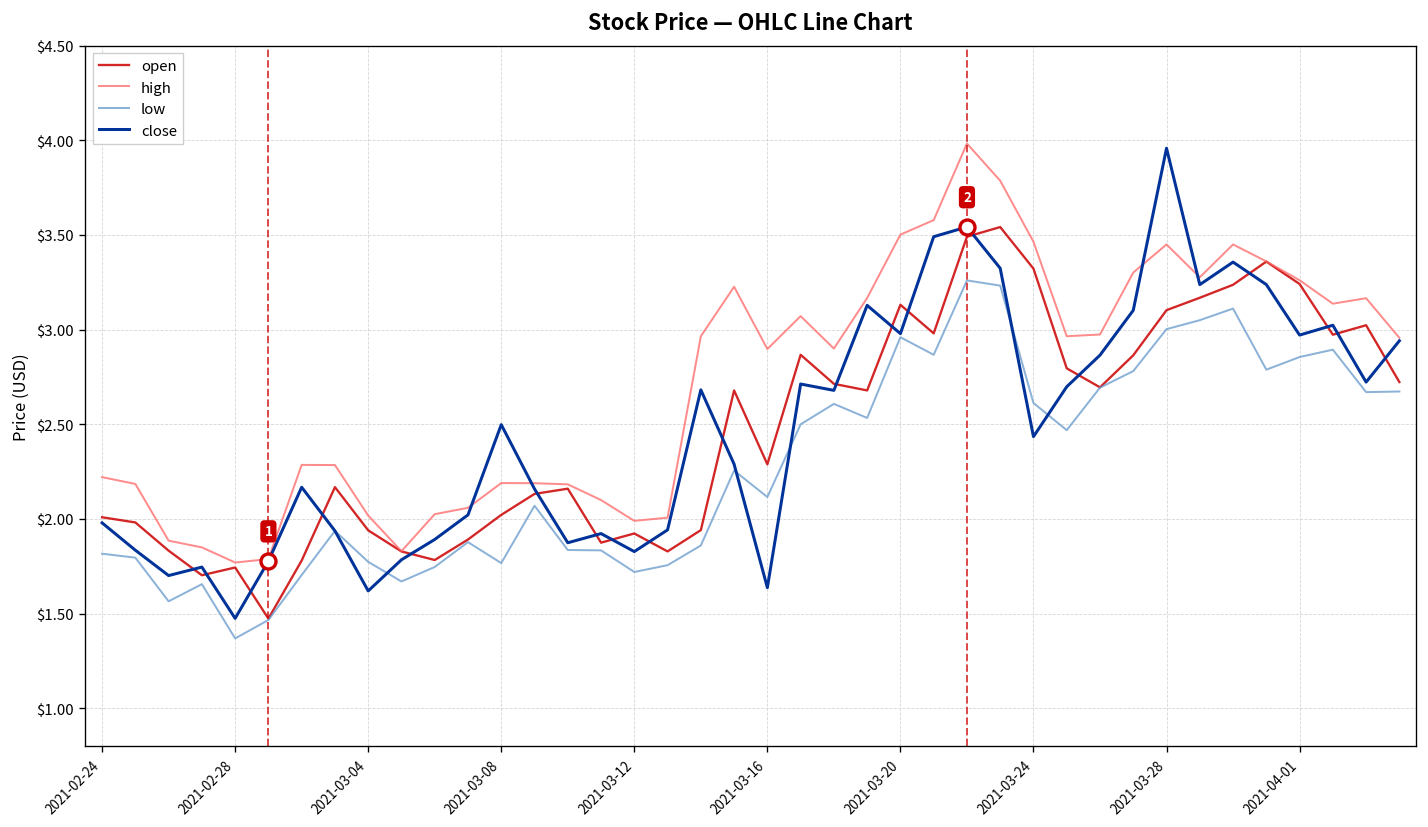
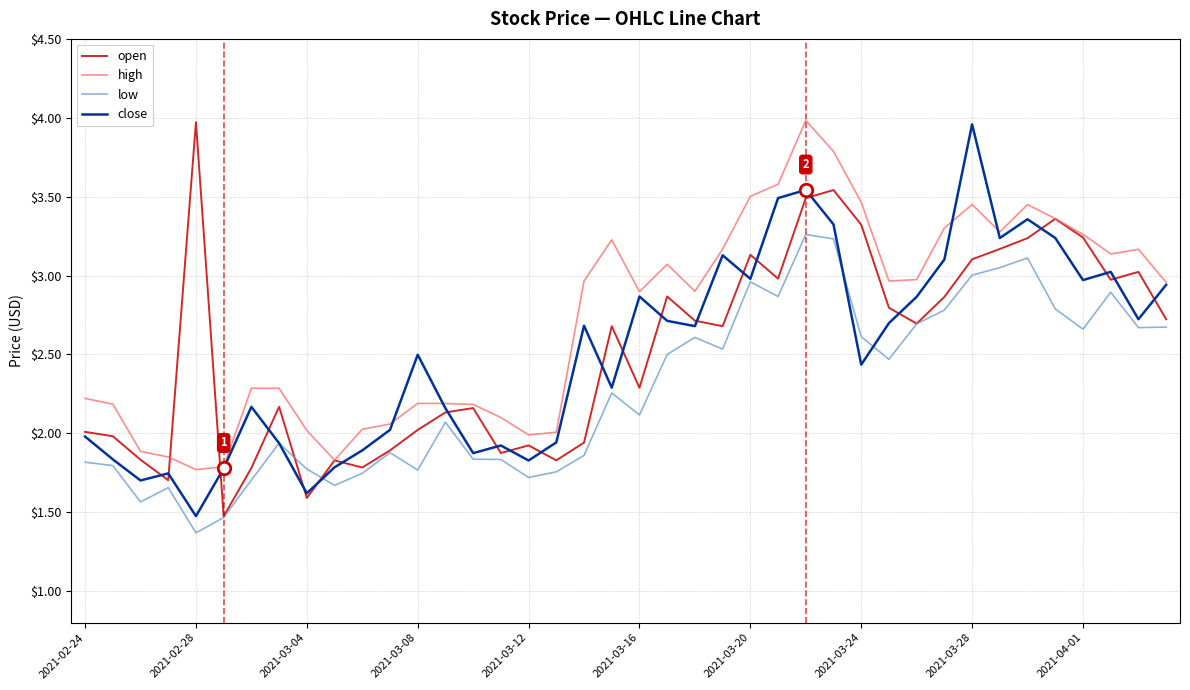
open, 2021-02-28: $1.74 -> $3.97
open, 2021-03-04: $1.94 -> $1.59
close, 2021-03-16: $1.64 -> $2.87
low, 2021-04-01: $2.86 -> $2.66
